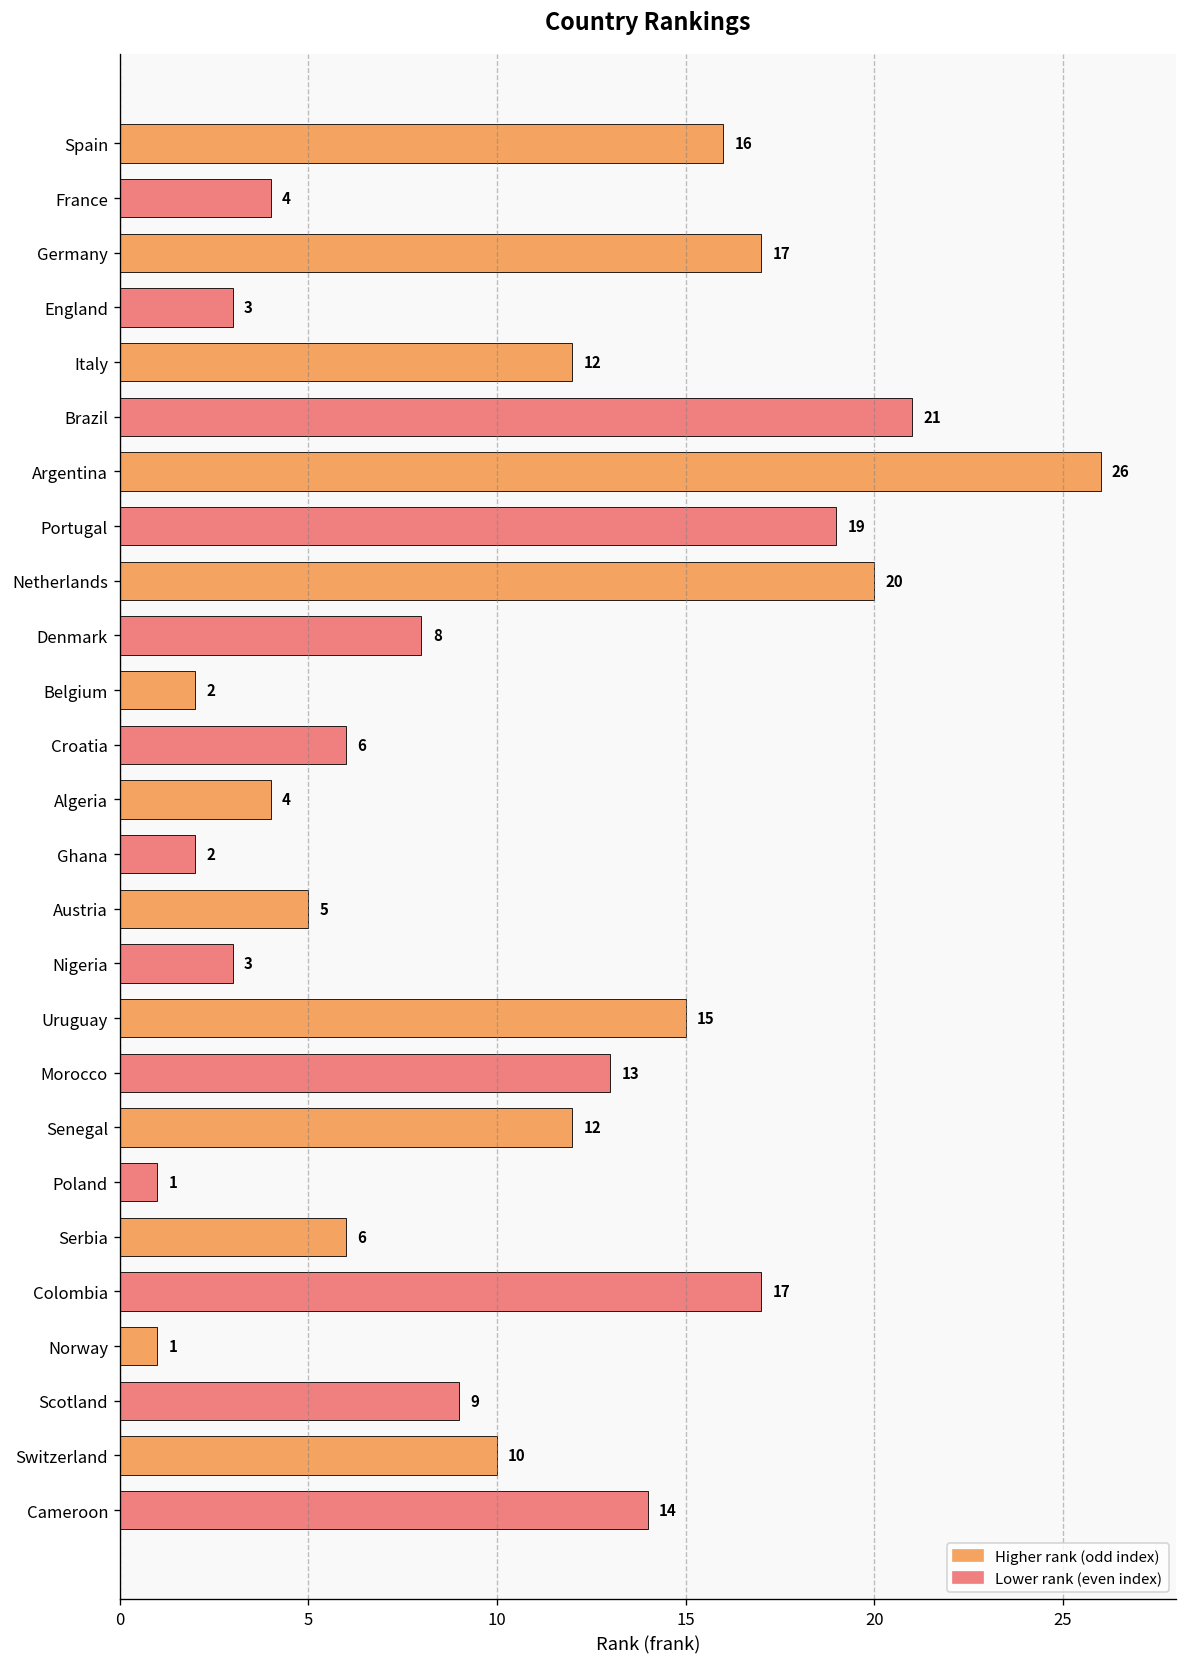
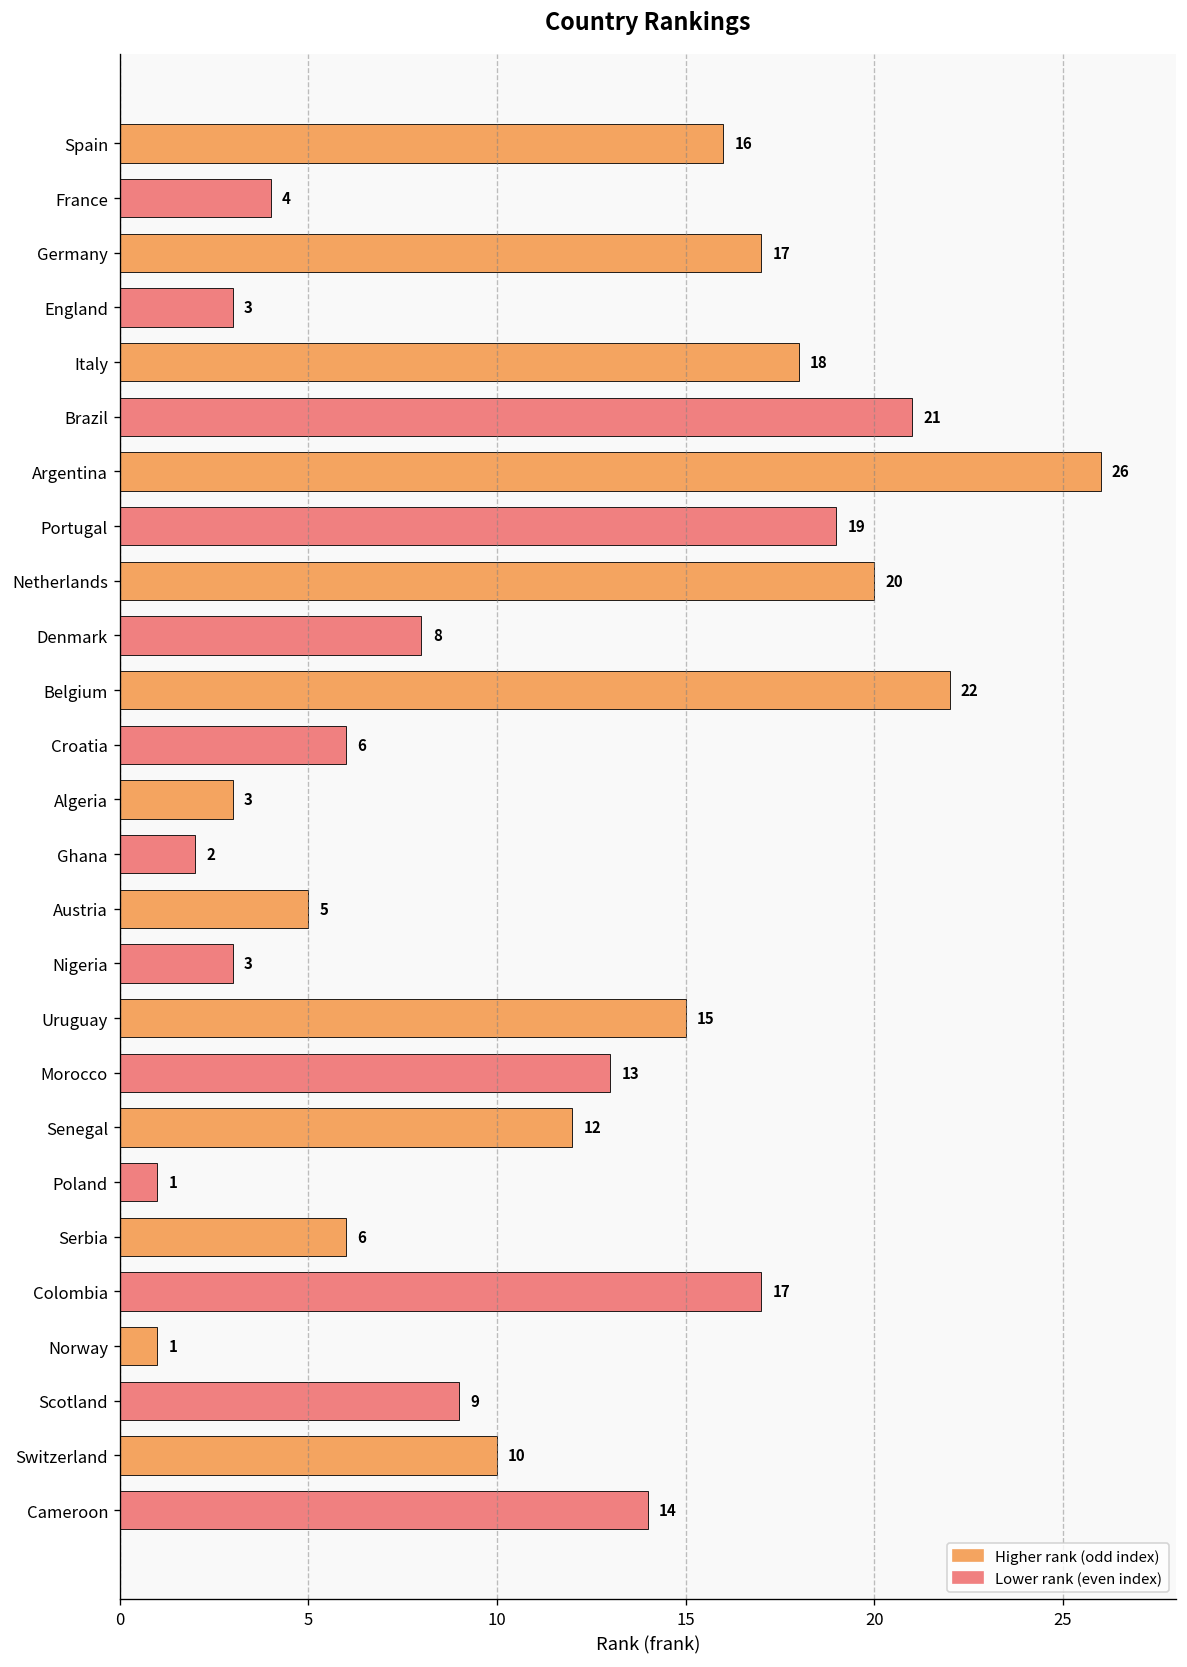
Italy: 12 -> 18
Belgium: 2 -> 22
Algeria: 4 -> 3
